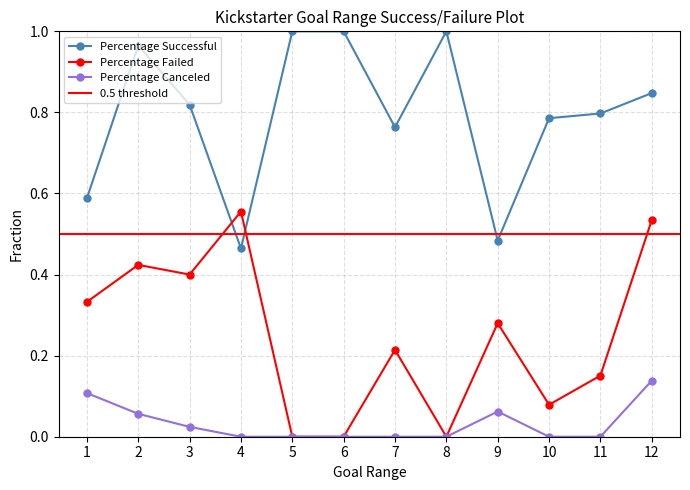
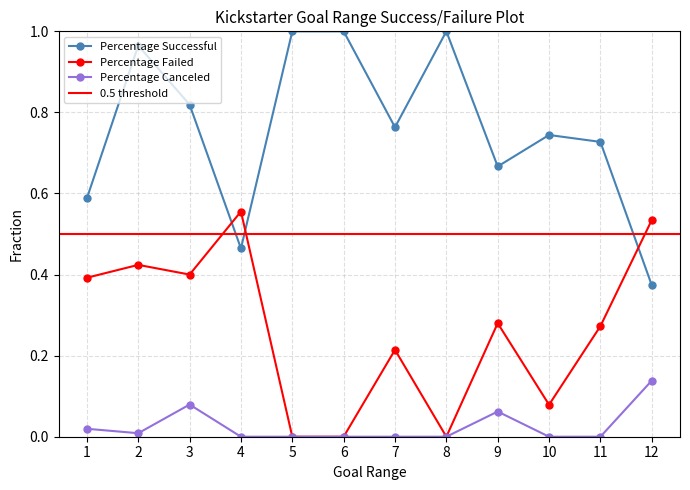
Percentage Failed, 1: 0.33 -> 0.39
Percentage Canceled, 1: 0.11 -> 0.02
Percentage Canceled, 2: 0.06 -> 0.01
Percentage Canceled, 3: 0.02 -> 0.08
Percentage Successful, 9: 0.48 -> 0.67
Percentage Successful, 10: 0.79 -> 0.74
Percentage Successful, 11: 0.80 -> 0.73
Percentage Failed, 11: 0.15 -> 0.27
Percentage Successful, 12: 0.85 -> 0.37
